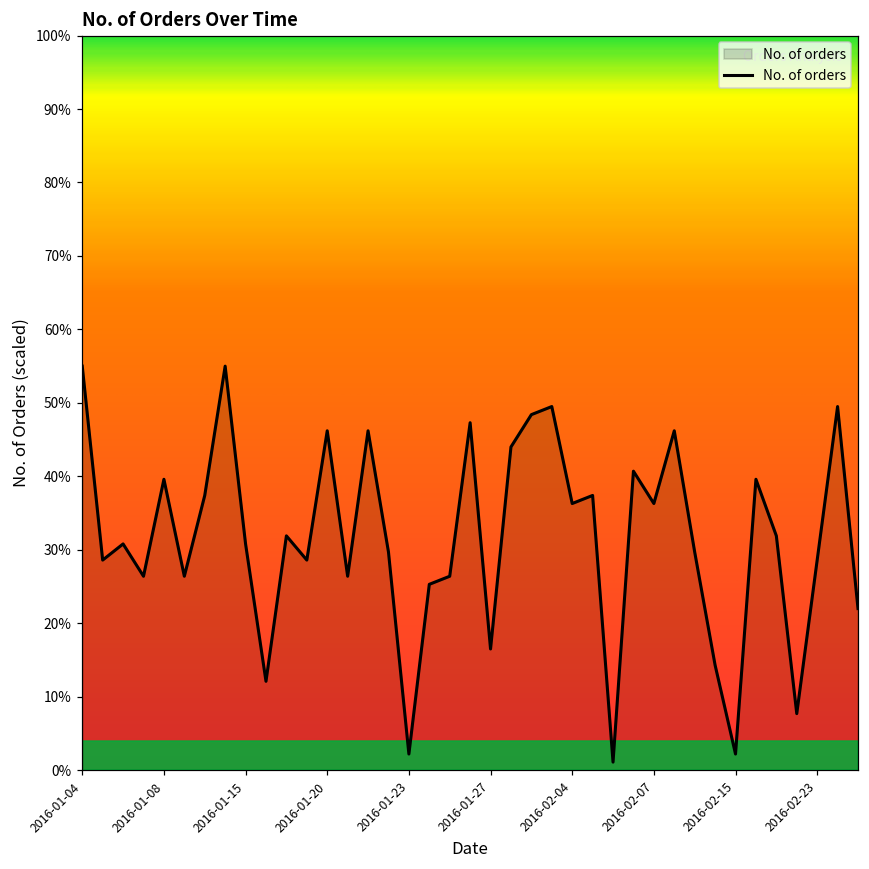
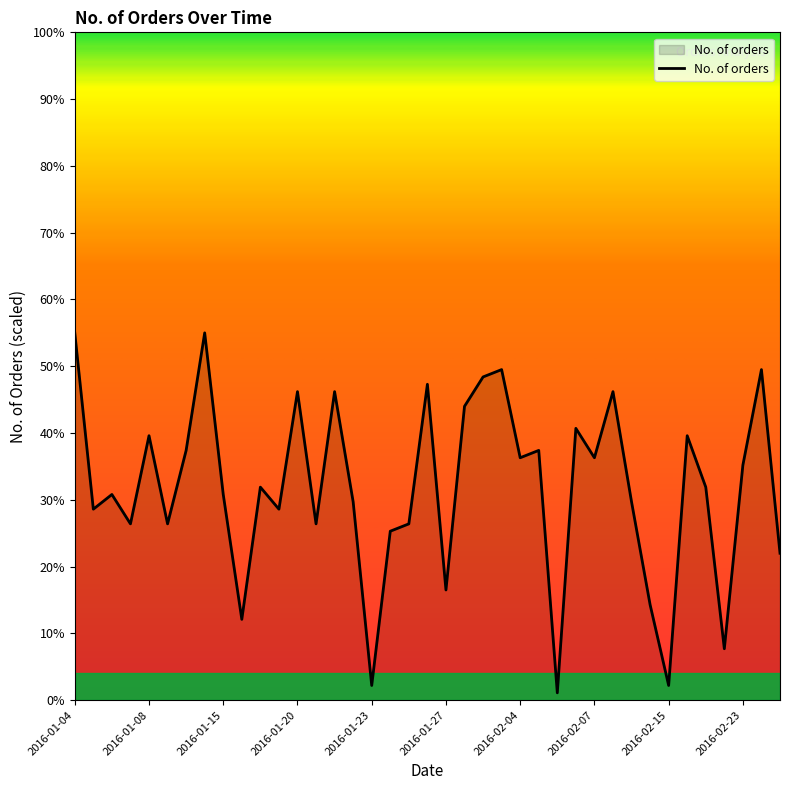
2016-02-23: 29% -> 35%
